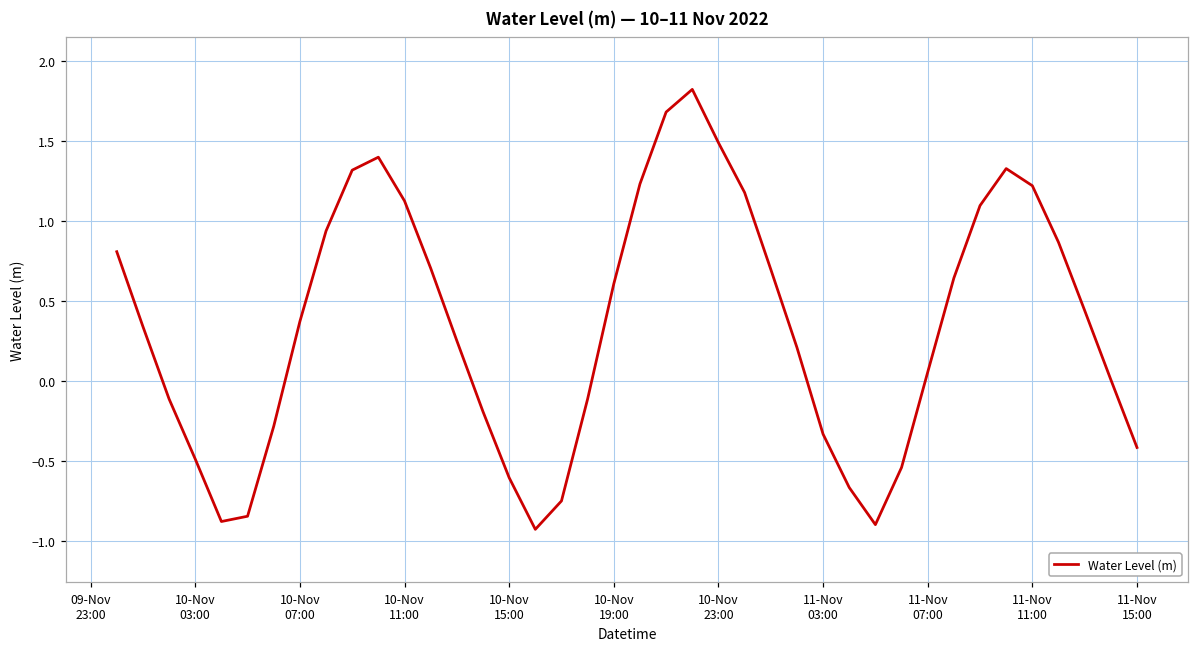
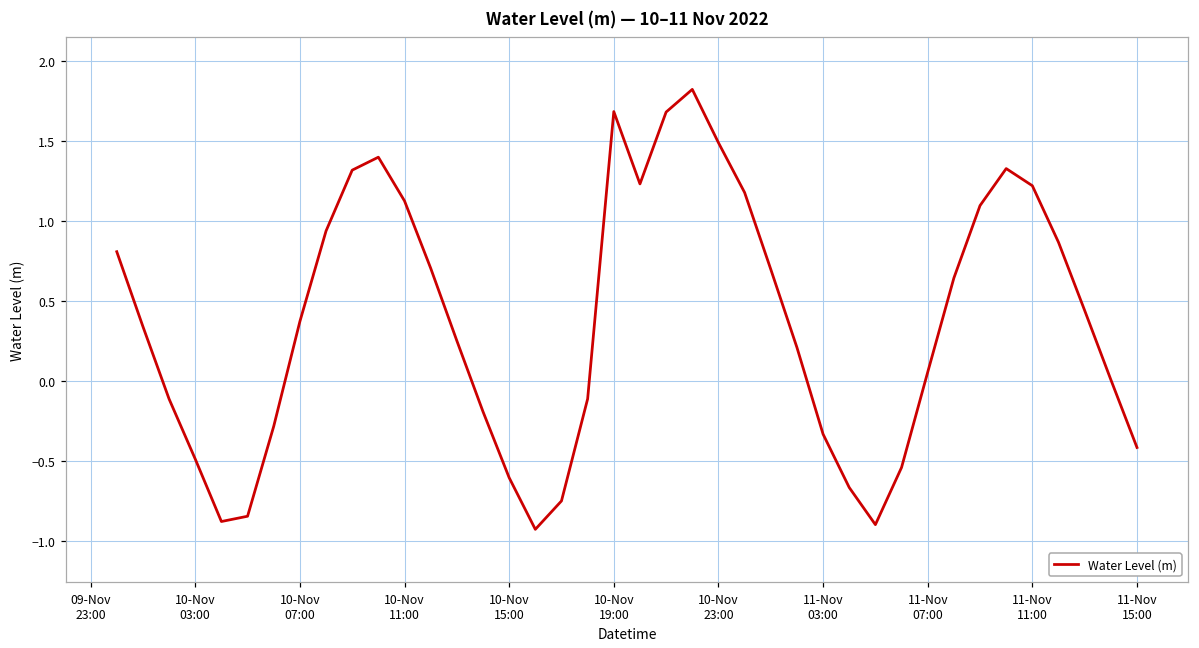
10-Nov 19:00: 0.61 -> 1.69
